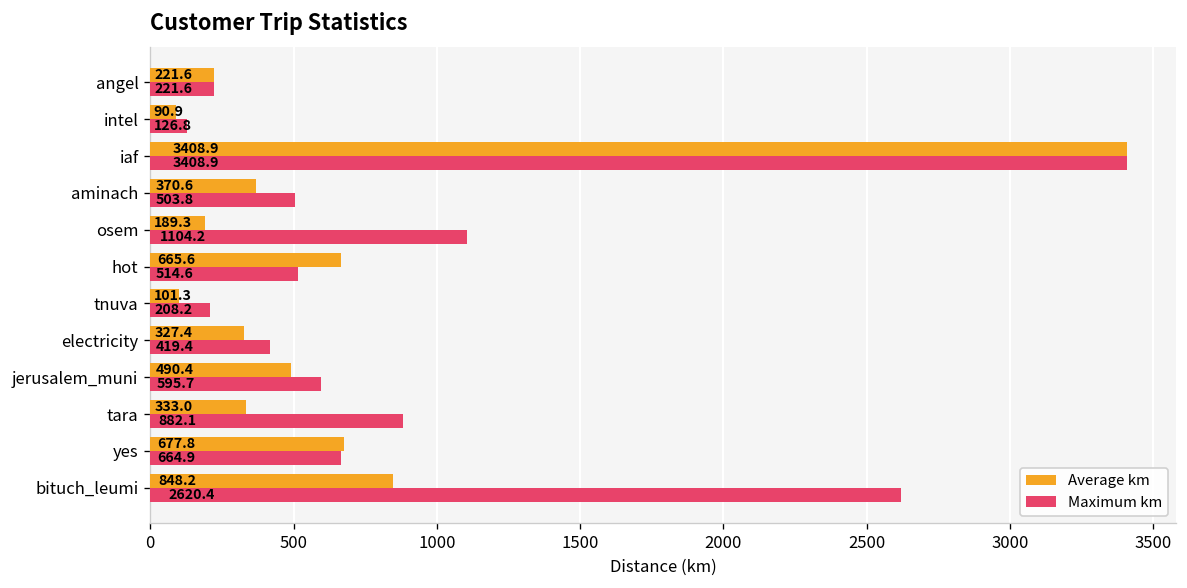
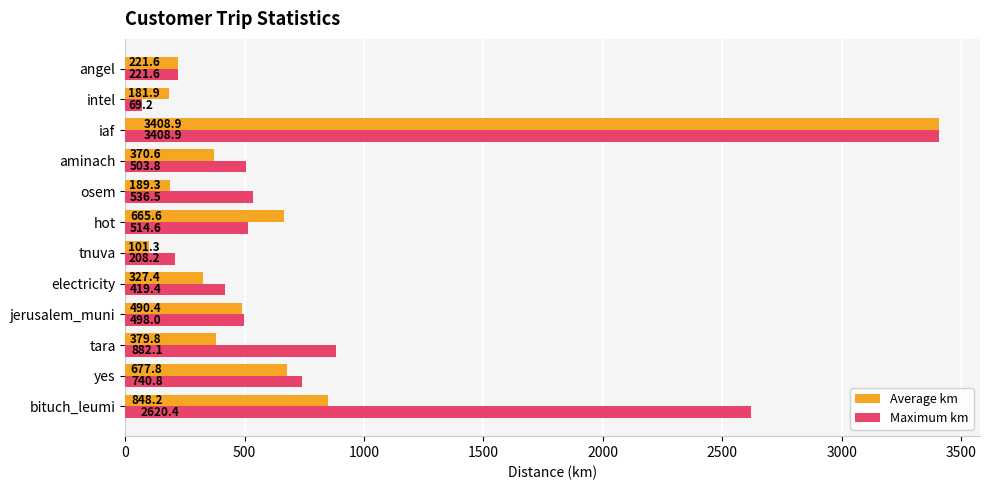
Average km, intel: 90.9 -> 181.9
Maximum km, intel: 126.8 -> 69.2
Maximum km, osem: 1104.2 -> 536.5
Maximum km, jerusalem_muni: 595.7 -> 498.0
Average km, tara: 333.0 -> 379.8
Maximum km, yes: 664.9 -> 740.8
